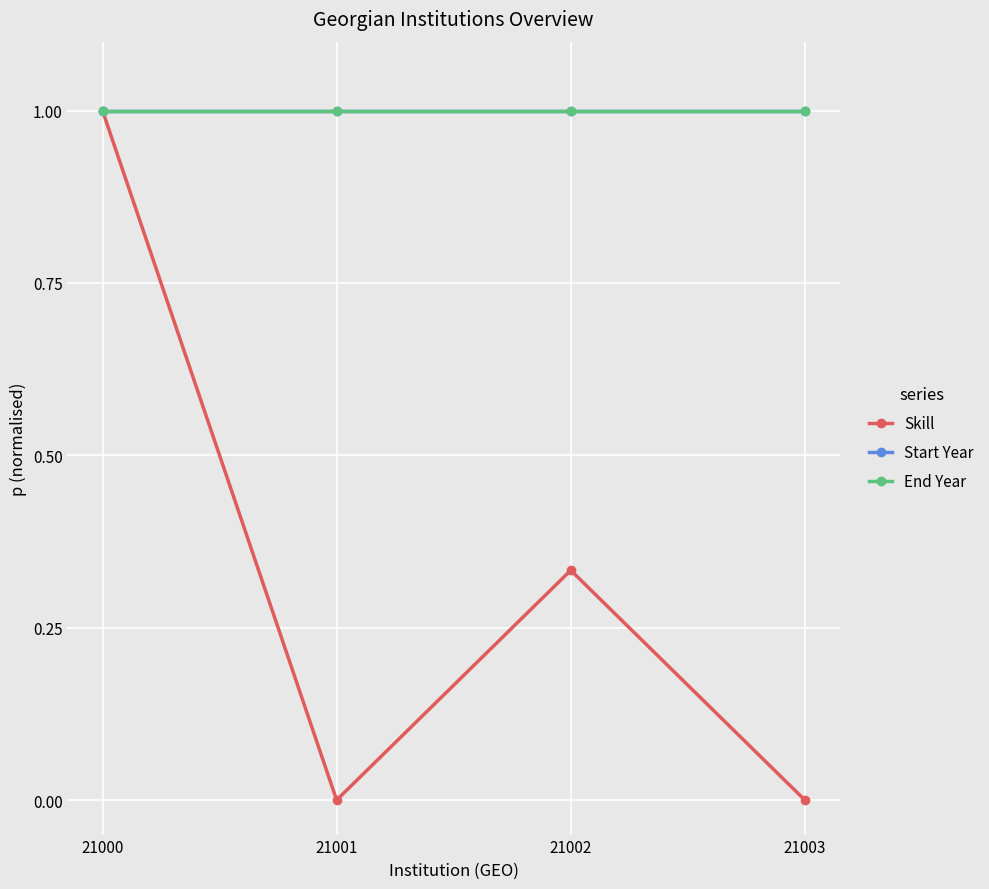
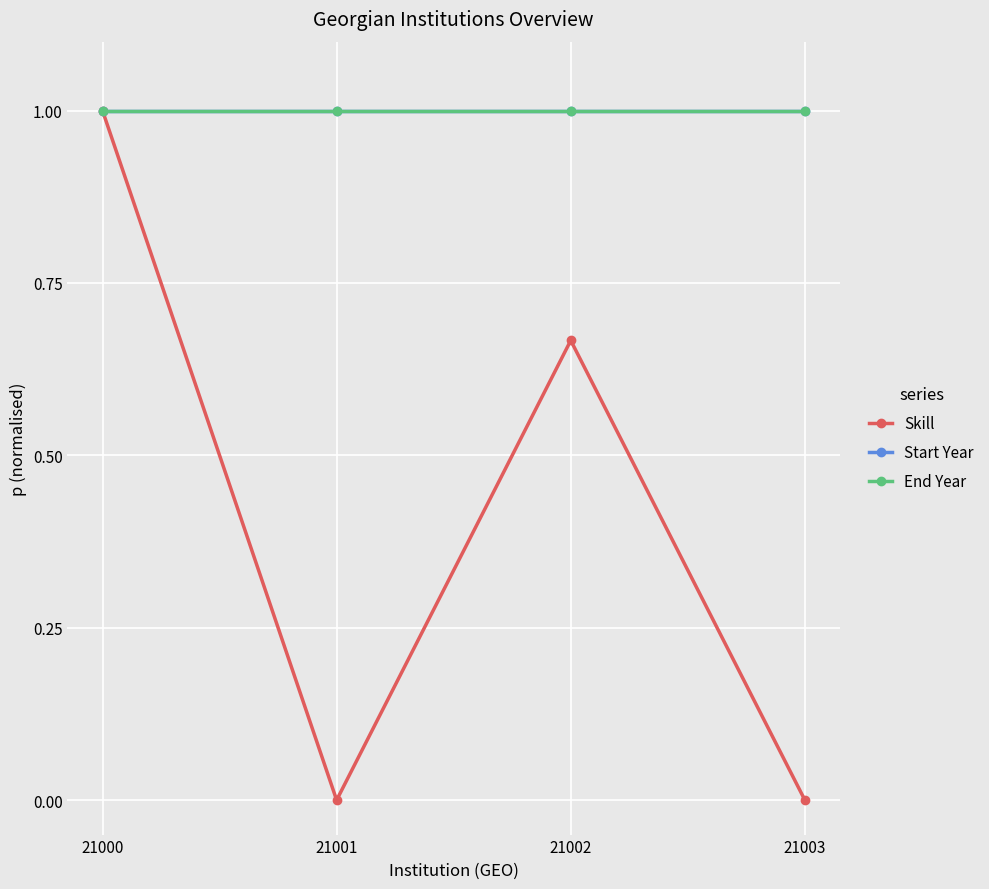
Skill, 21002: 0.33 -> 0.67
